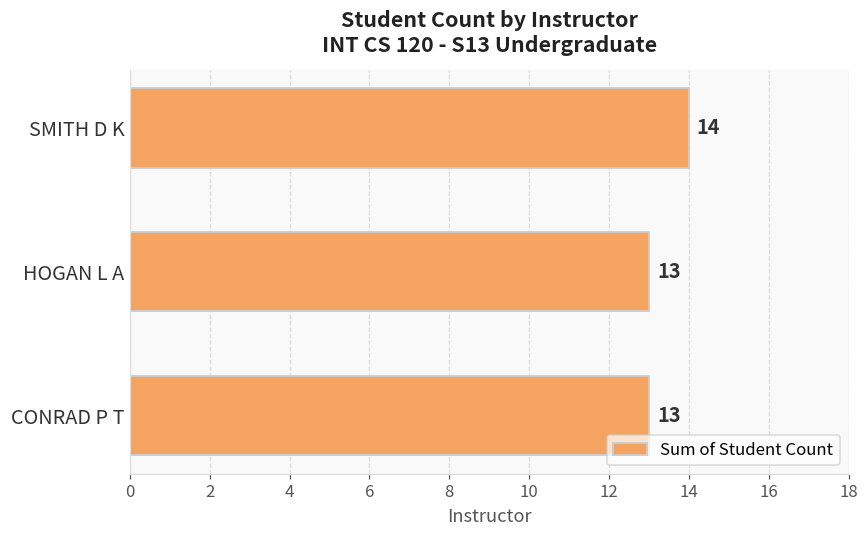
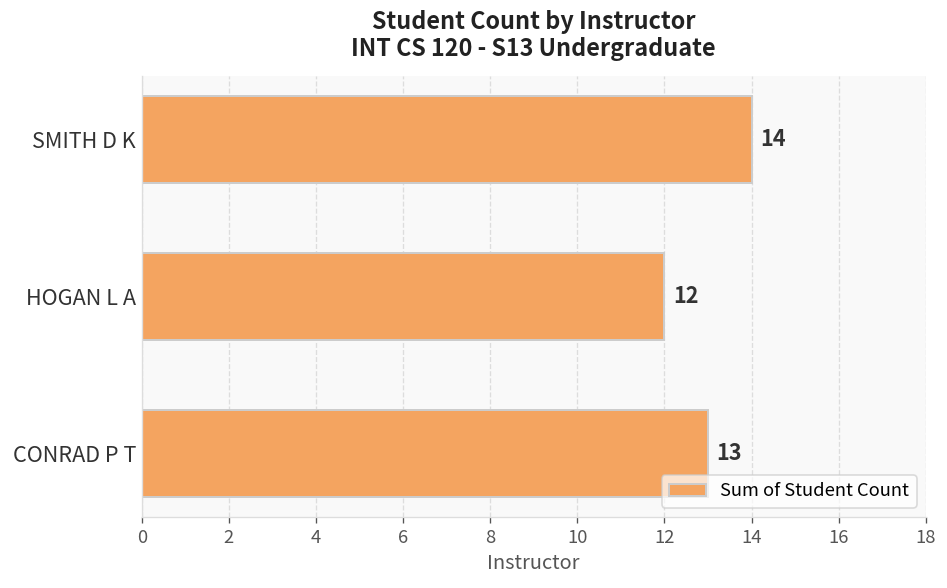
HOGAN L A: 13 -> 12
